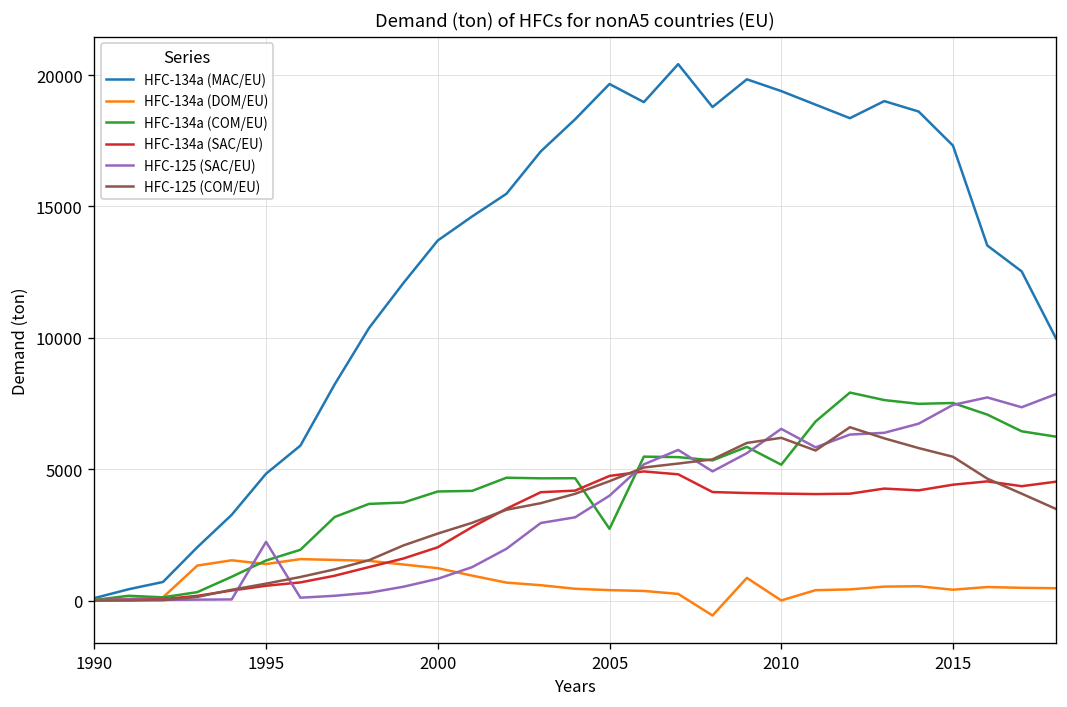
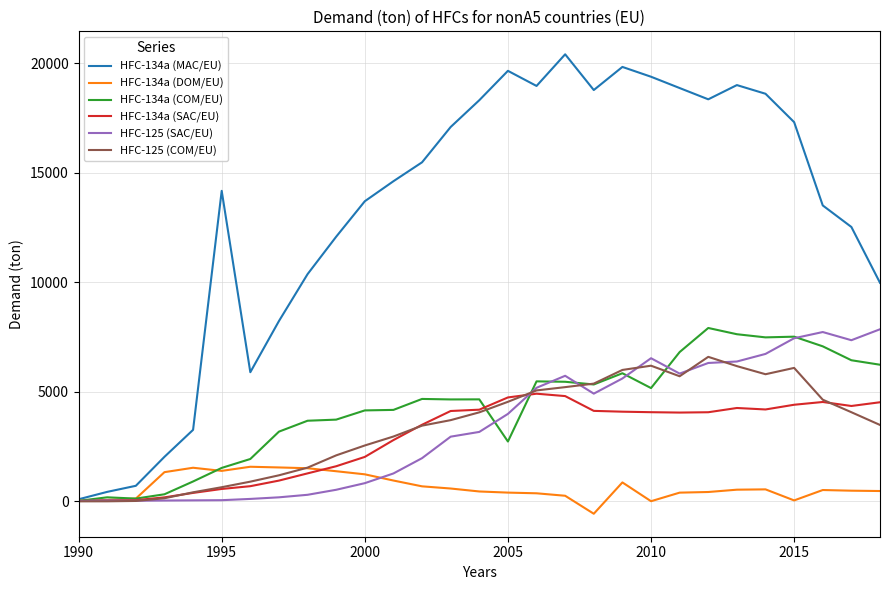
HFC-134a (MAC/EU), 1995: 4800 -> 14200
HFC-125 (SAC/EU), 1995: 2200 -> 100
HFC-134a (DOM/EU), 2015: 400 -> 0
HFC-125 (COM/EU), 2015: 5500 -> 6100
